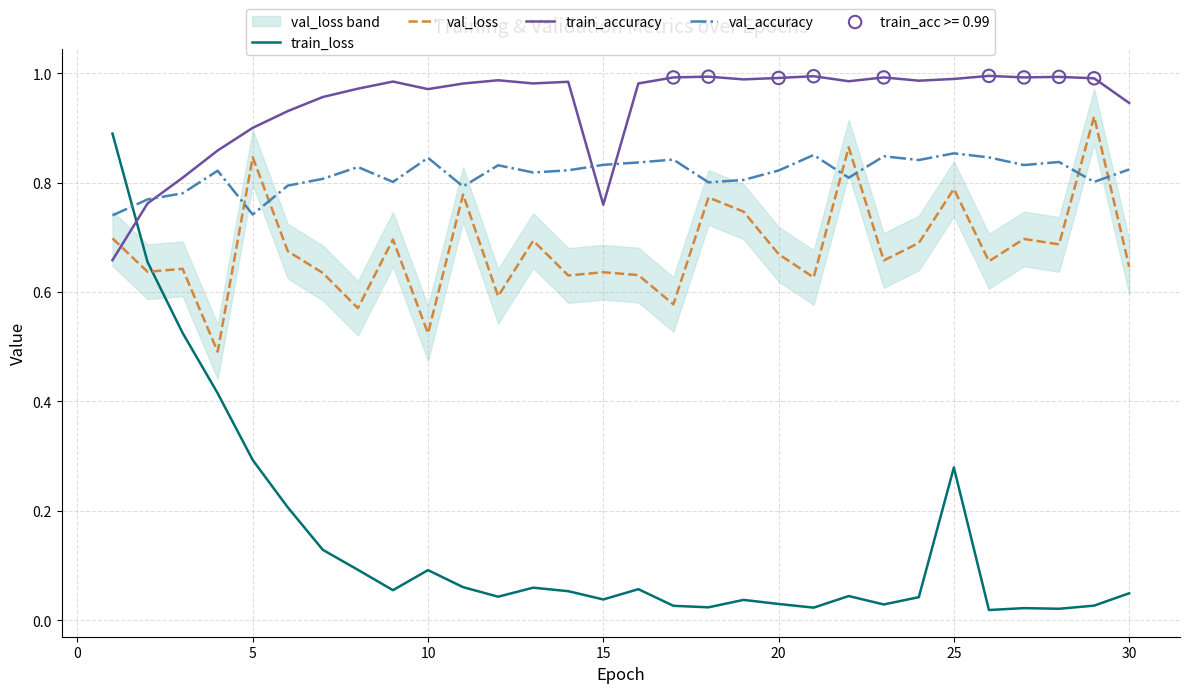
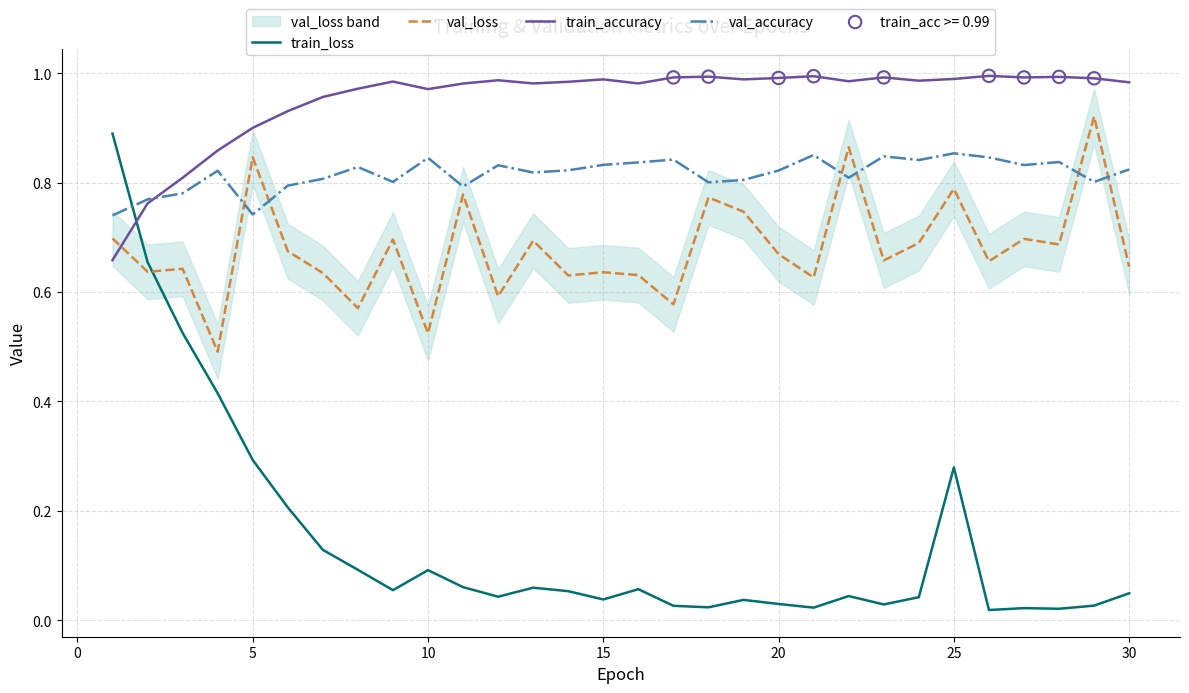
train_accuracy, 15: 0.76 -> 0.99
train_accuracy, 30: 0.95 -> 0.98
